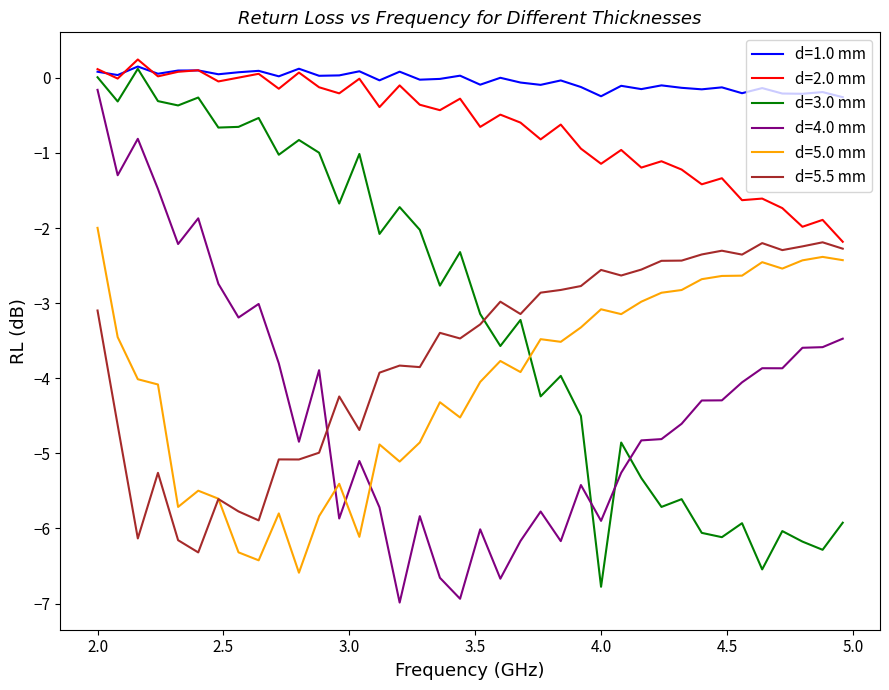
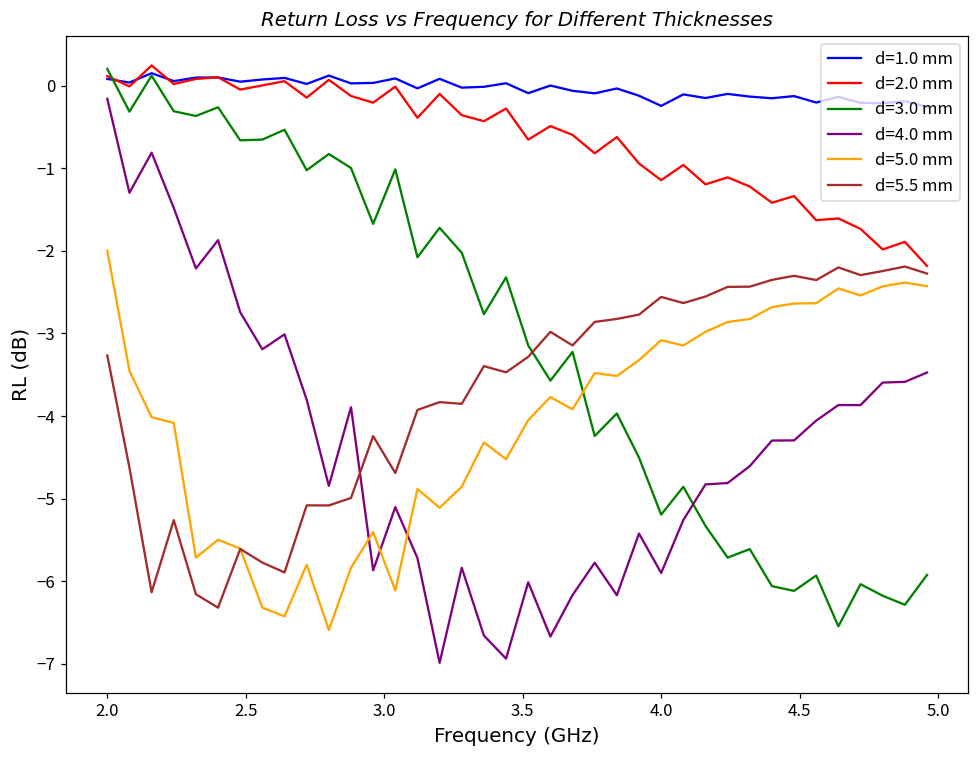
d=3.0 mm, 2.0: 0.0 -> 0.2
d=5.5 mm, 2.0: -3.1 -> -3.3
d=3.0 mm, 4.0: -6.8 -> -5.2
